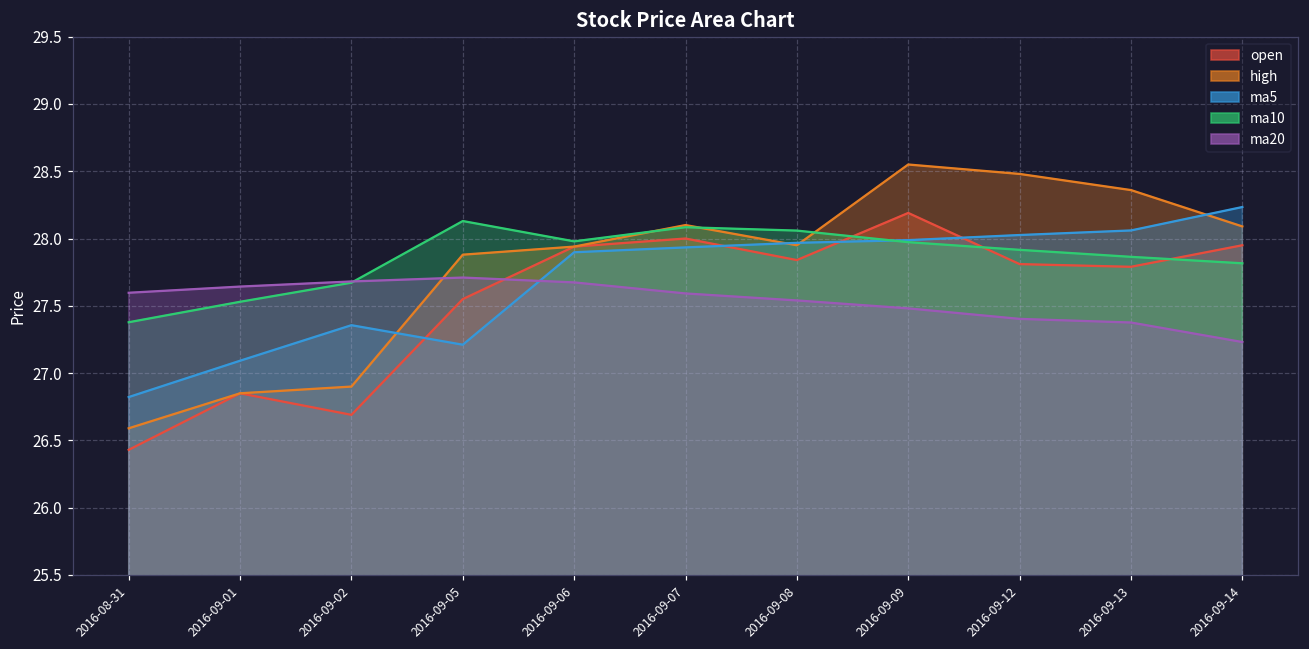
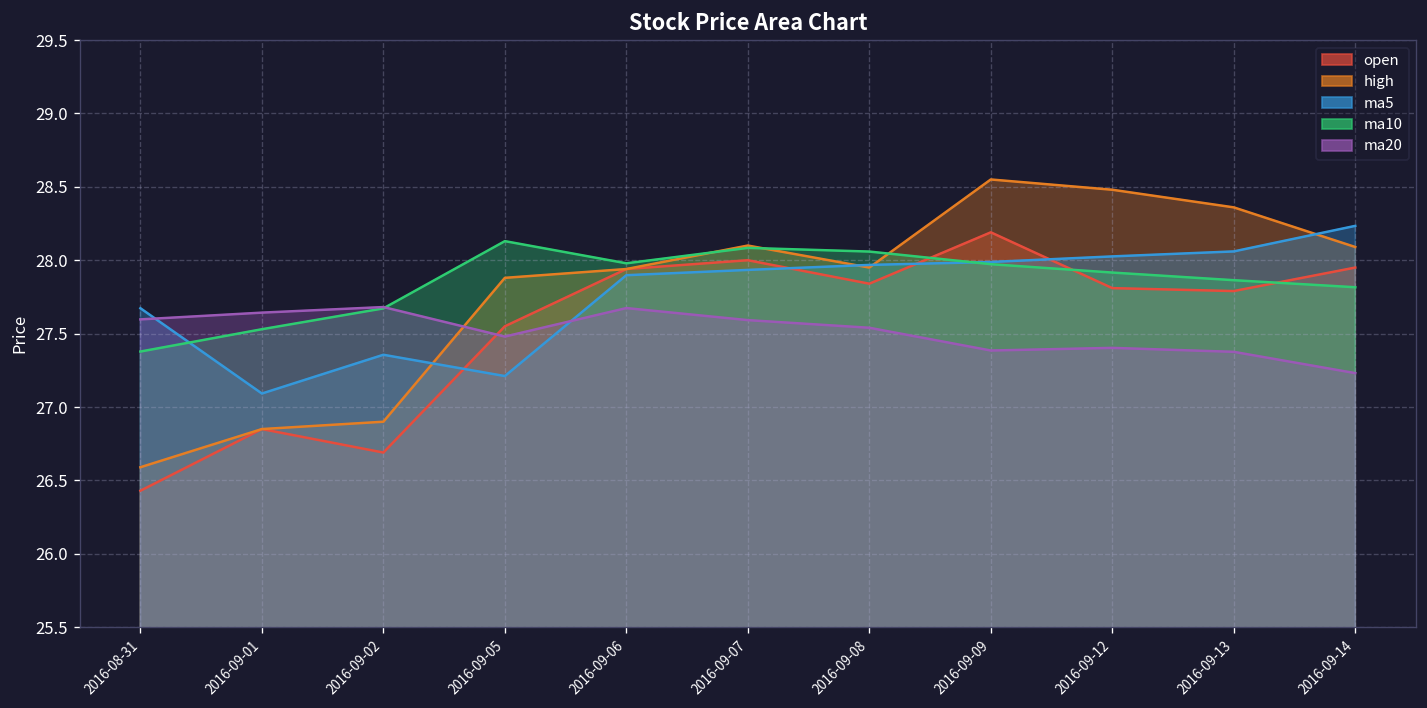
ma5, 2016-08-31: 26.82 -> 27.67
ma20, 2016-09-05: 27.71 -> 27.48
ma20, 2016-09-09: 27.48 -> 27.39
